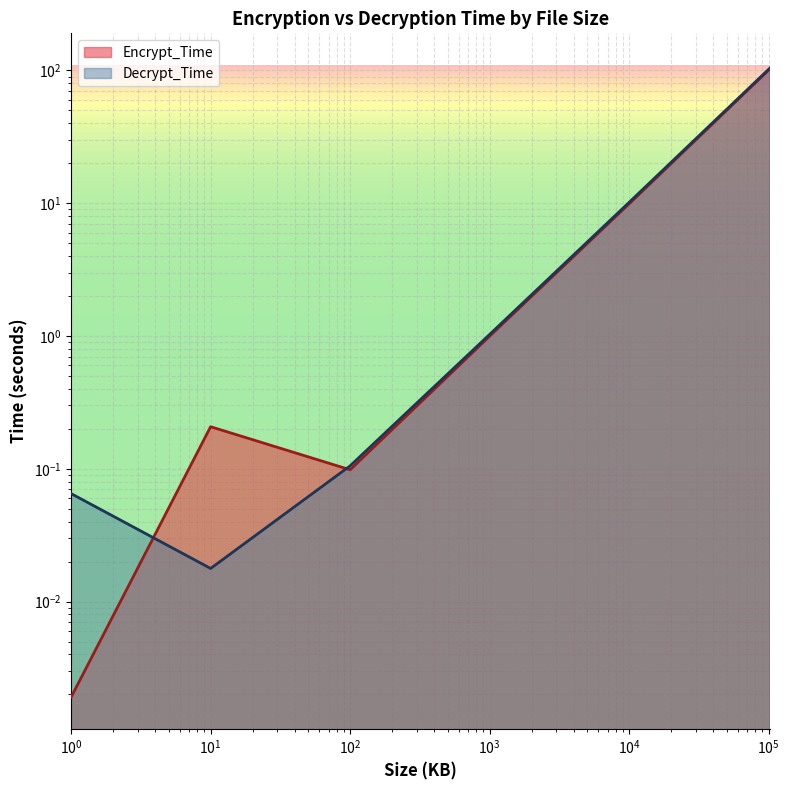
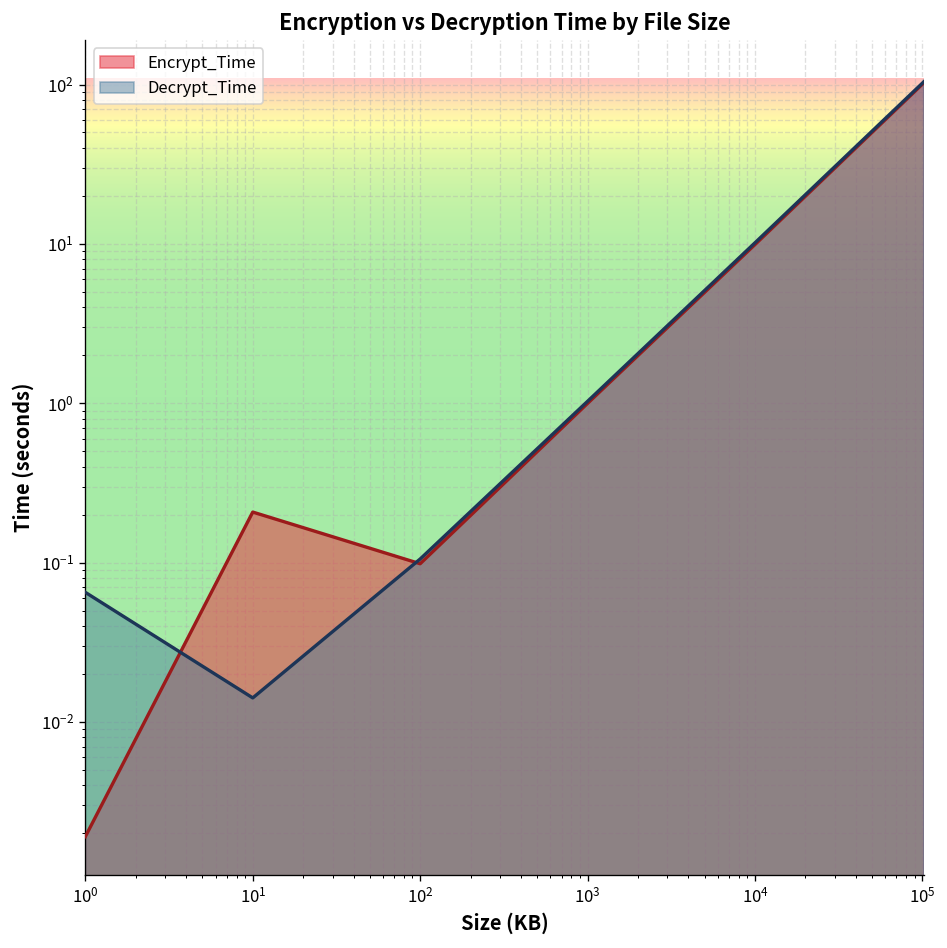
Decrypt_Time, 10^1: 0.018 -> 0.014
